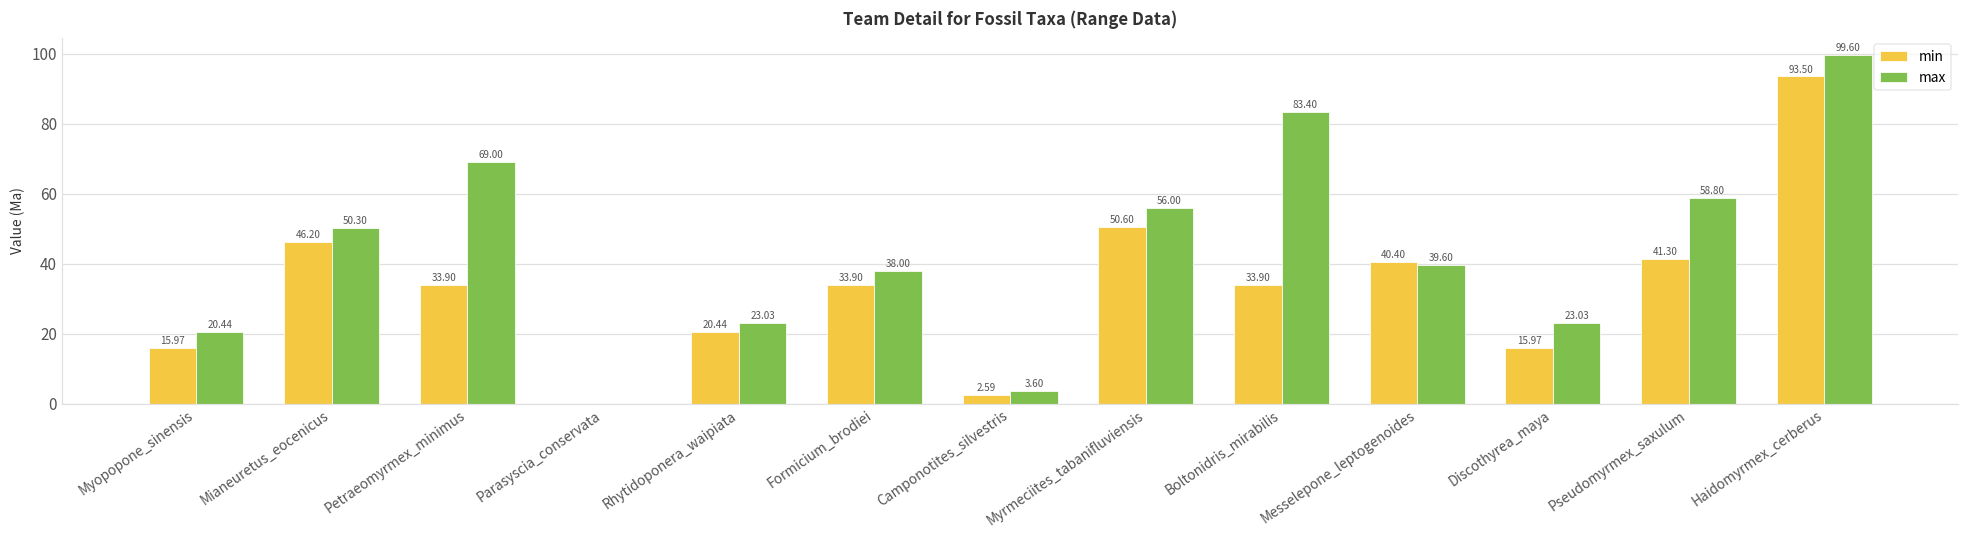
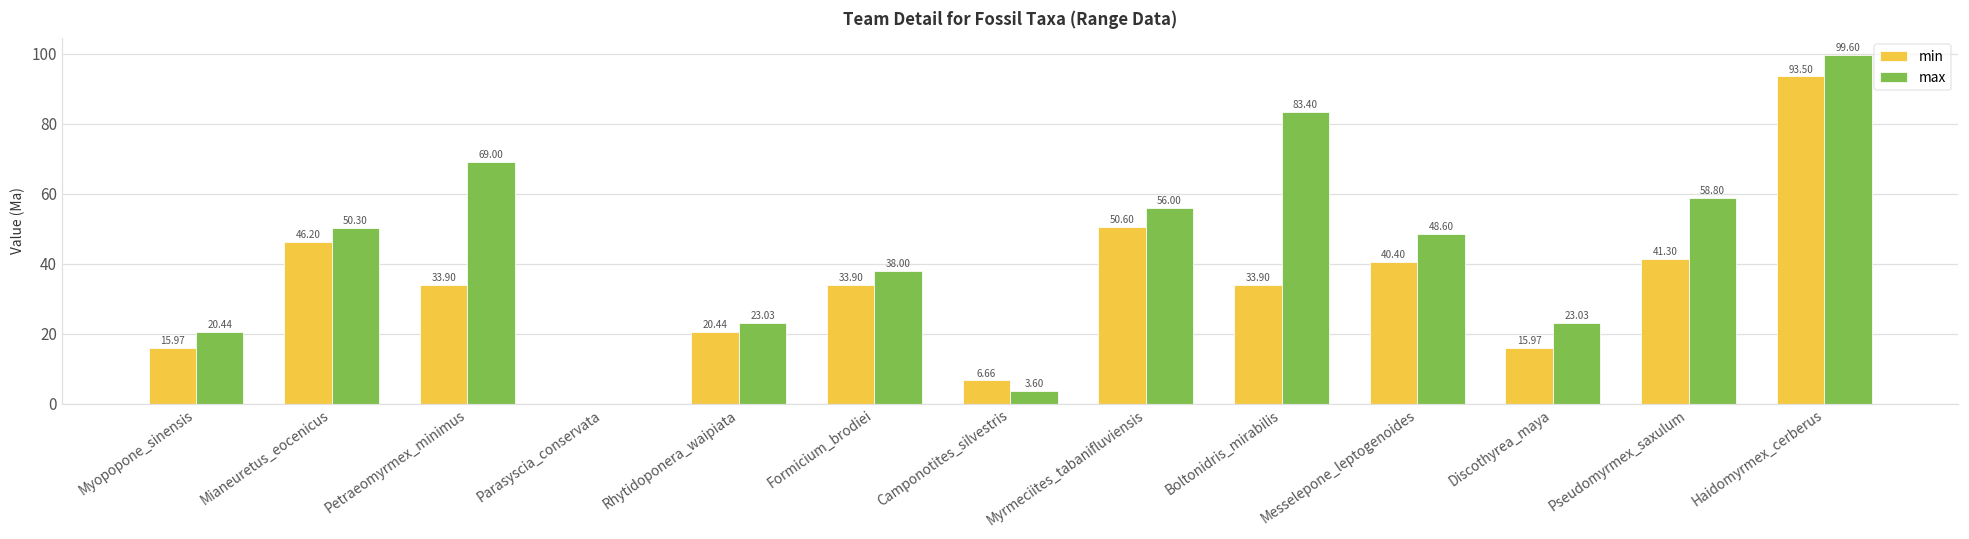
min, Camponotites_silvestris: 2.59 -> 6.66
max, Messelepone_leptogenoides: 39.60 -> 48.60
